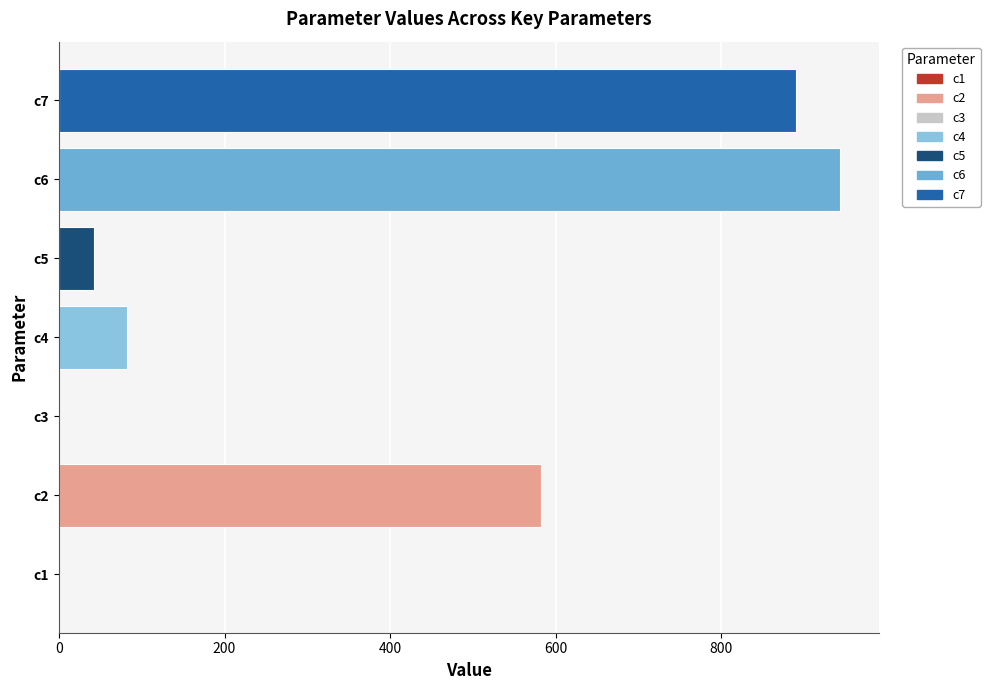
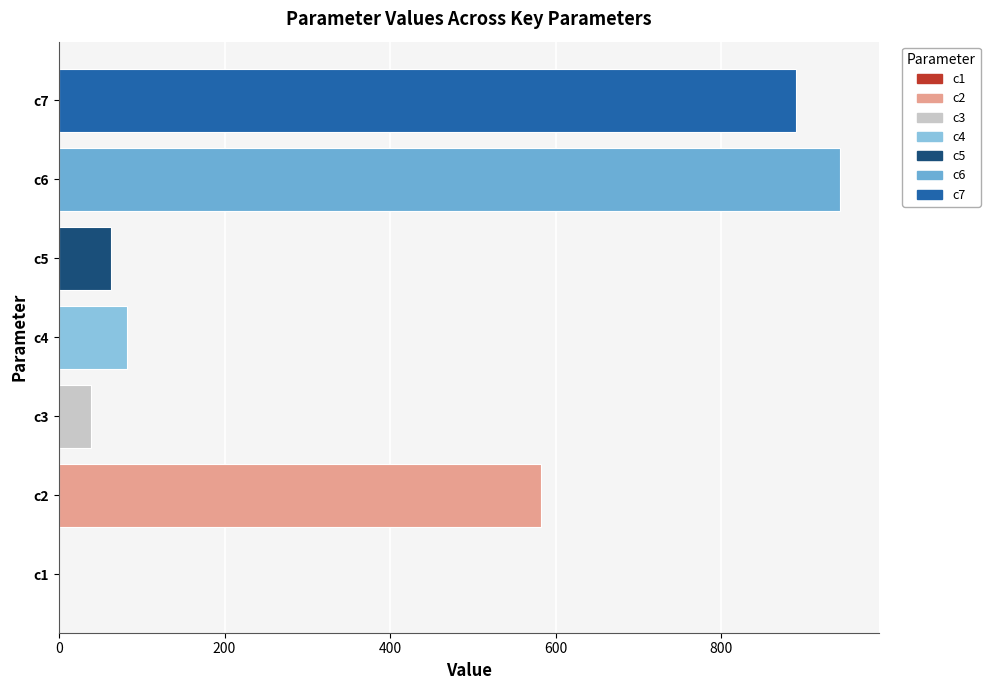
c5: 40 -> 60
c3: 0 -> 40
